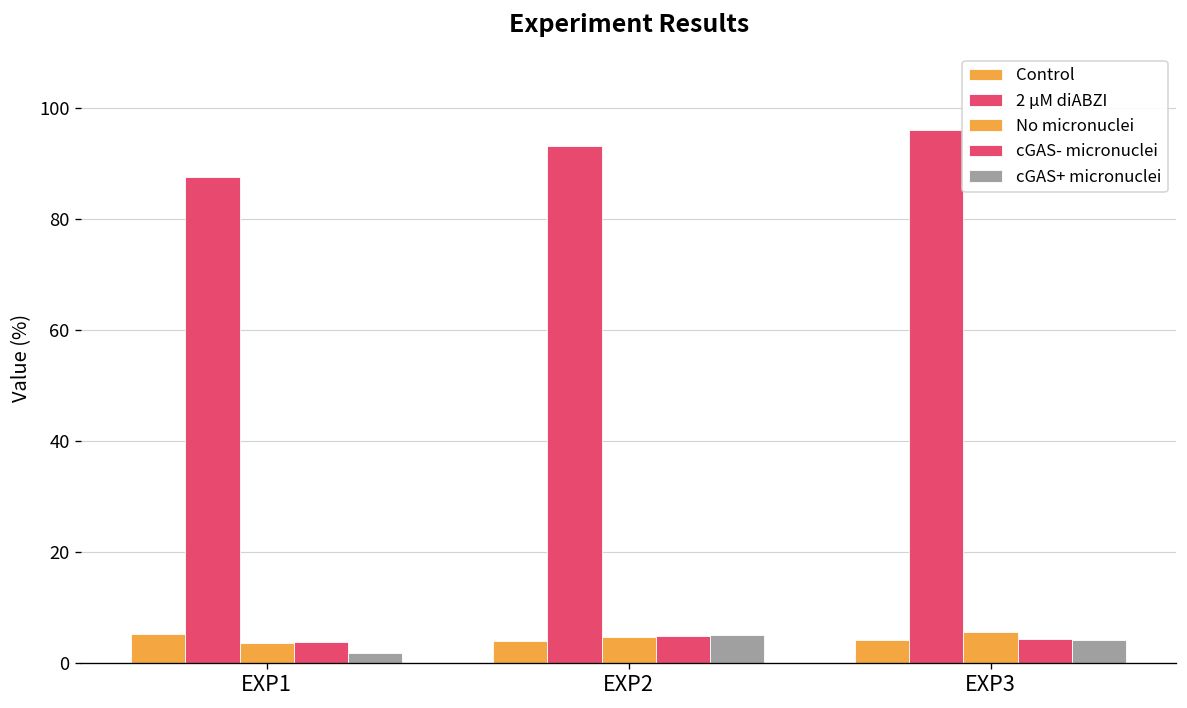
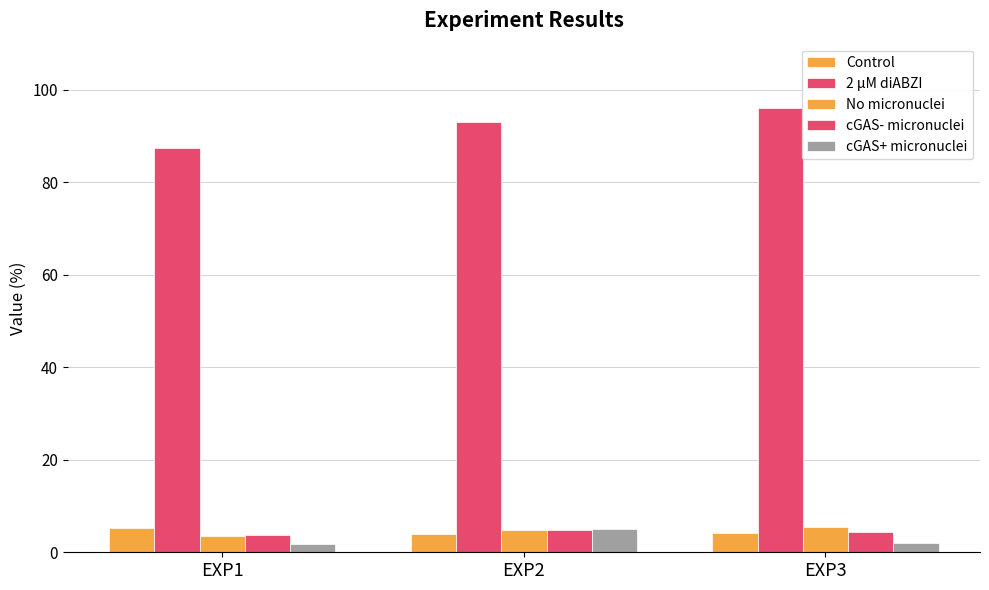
cGAS+ micronuclei, EXP3: 4 -> 2
